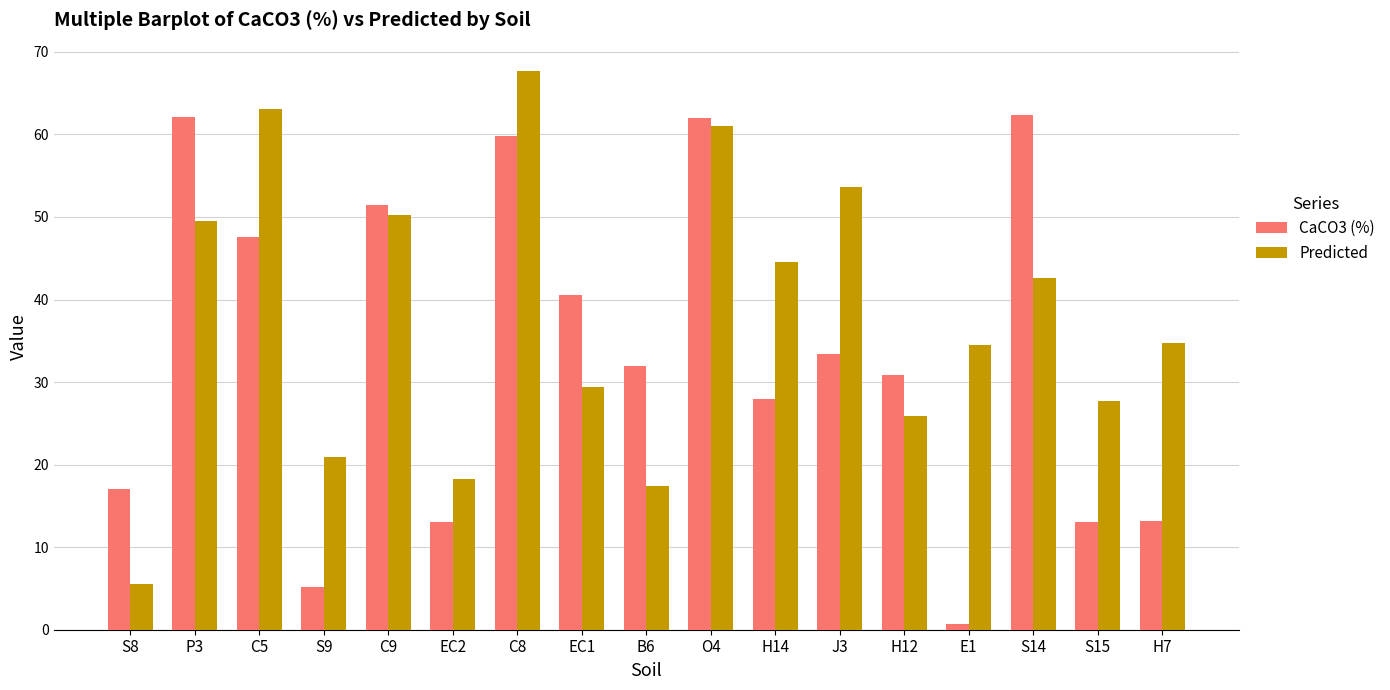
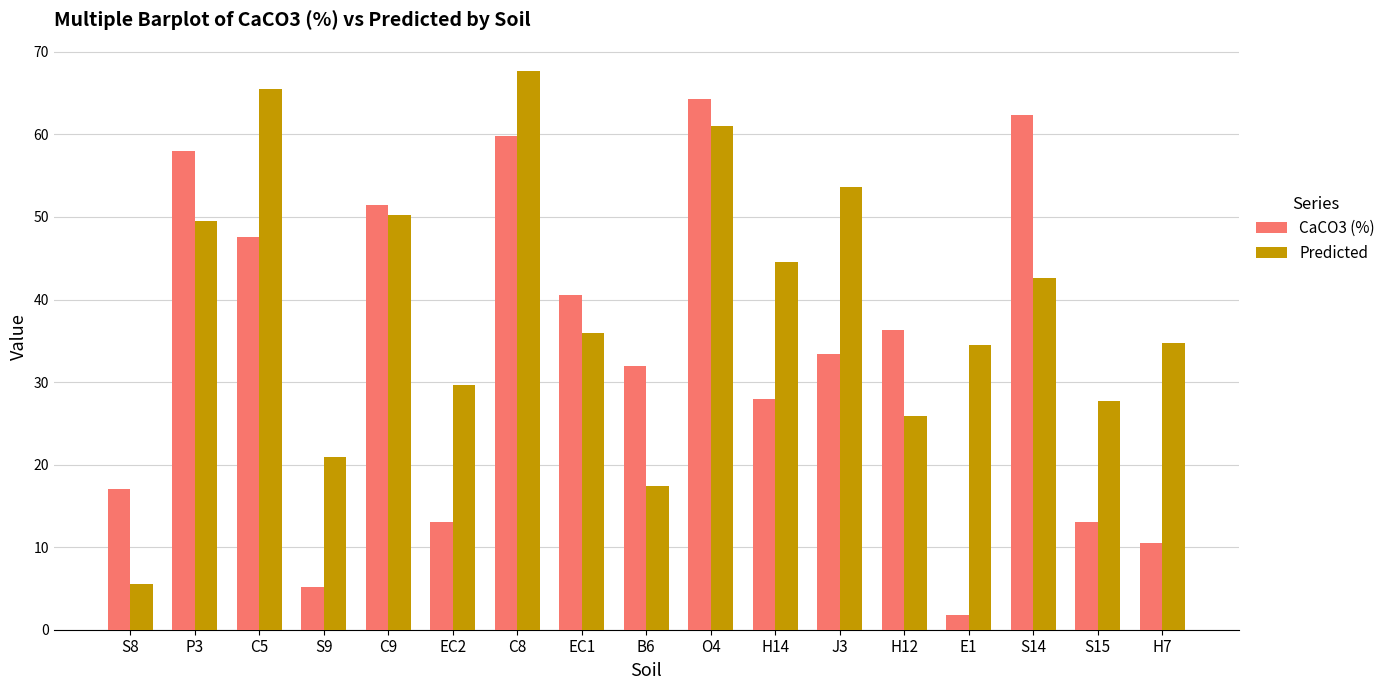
CaCO3 (%), P3: 62 -> 58
Predicted, C5: 63 -> 66
Predicted, EC2: 18 -> 30
Predicted, EC1: 29 -> 36
CaCO3 (%), O4: 62 -> 64
CaCO3 (%), H12: 31 -> 36
CaCO3 (%), E1: 1 -> 2
CaCO3 (%), H7: 13 -> 11
